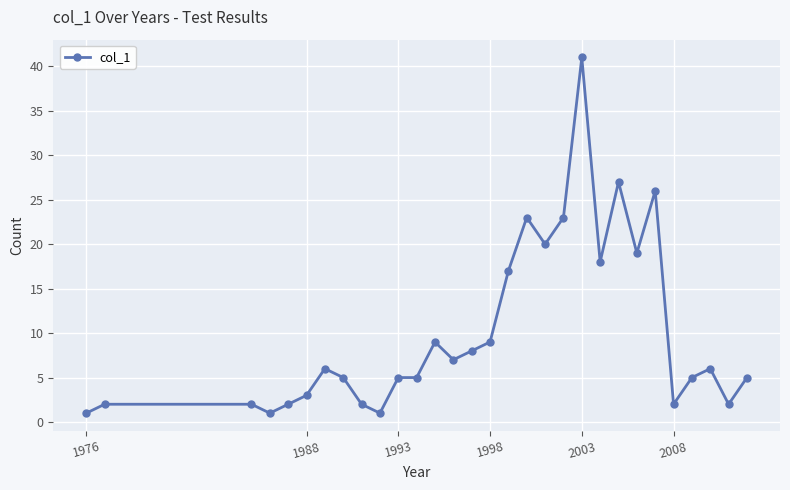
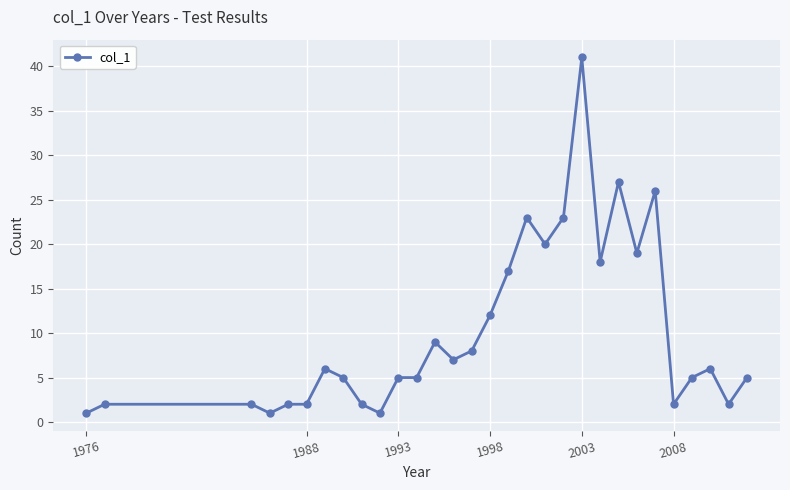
1988: 3 -> 2
1998: 9 -> 12
